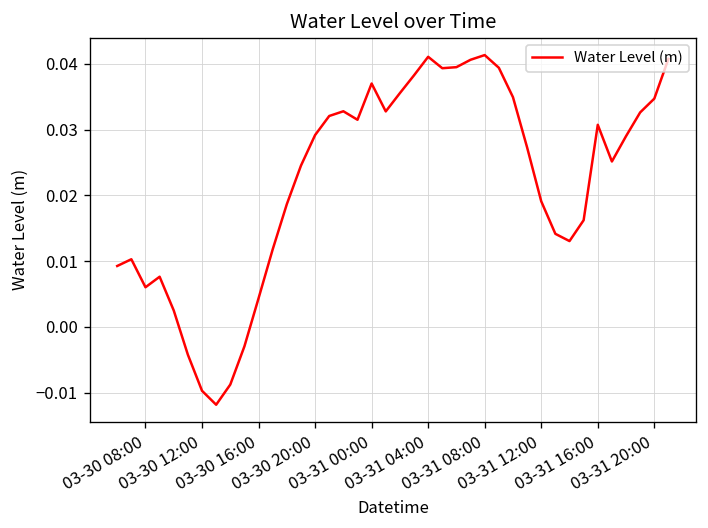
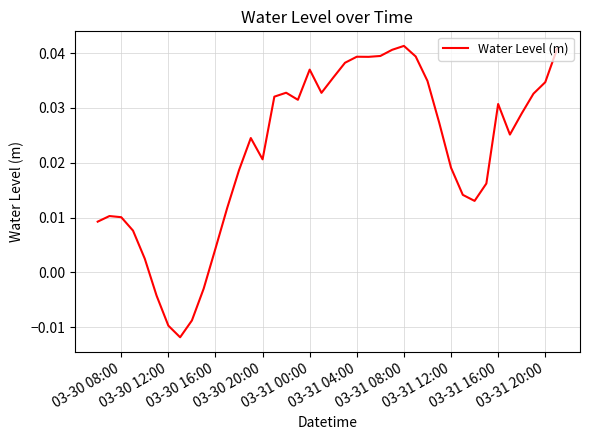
03-30 08:00: 0.006 -> 0.010
03-30 20:00: 0.029 -> 0.021
03-31 04:00: 0.041 -> 0.039
